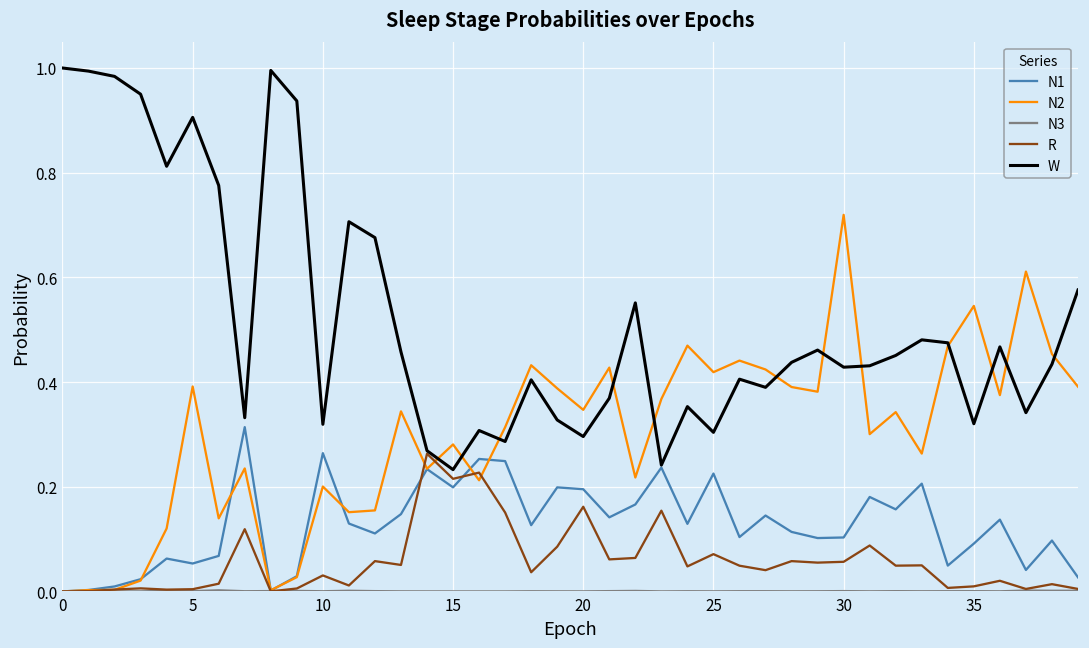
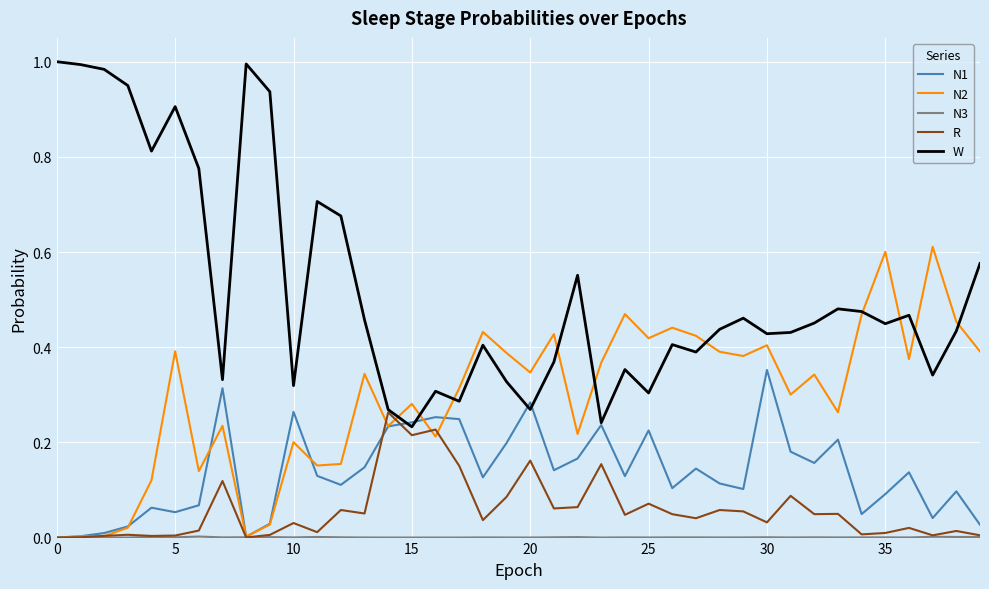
N1, 15: 0.20 -> 0.24
N1, 20: 0.20 -> 0.28
W, 20: 0.30 -> 0.27
N1, 30: 0.10 -> 0.35
N2, 30: 0.72 -> 0.40
R, 30: 0.06 -> 0.03
N2, 35: 0.55 -> 0.60
W, 35: 0.32 -> 0.45
